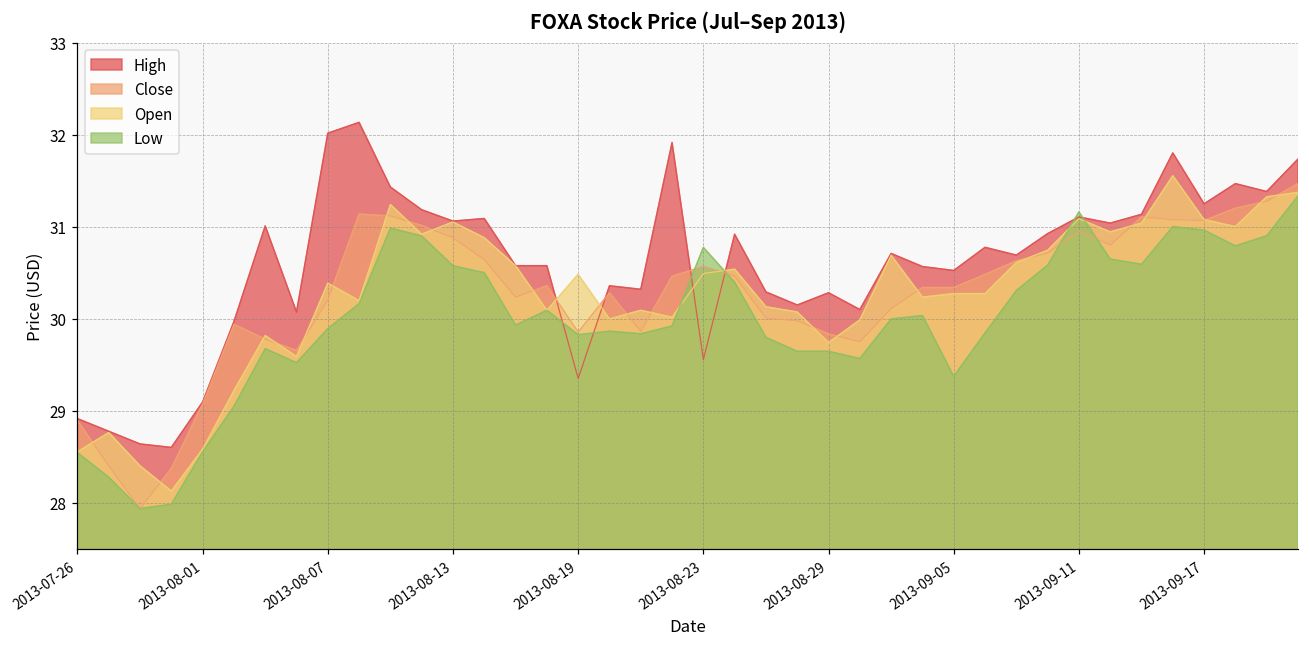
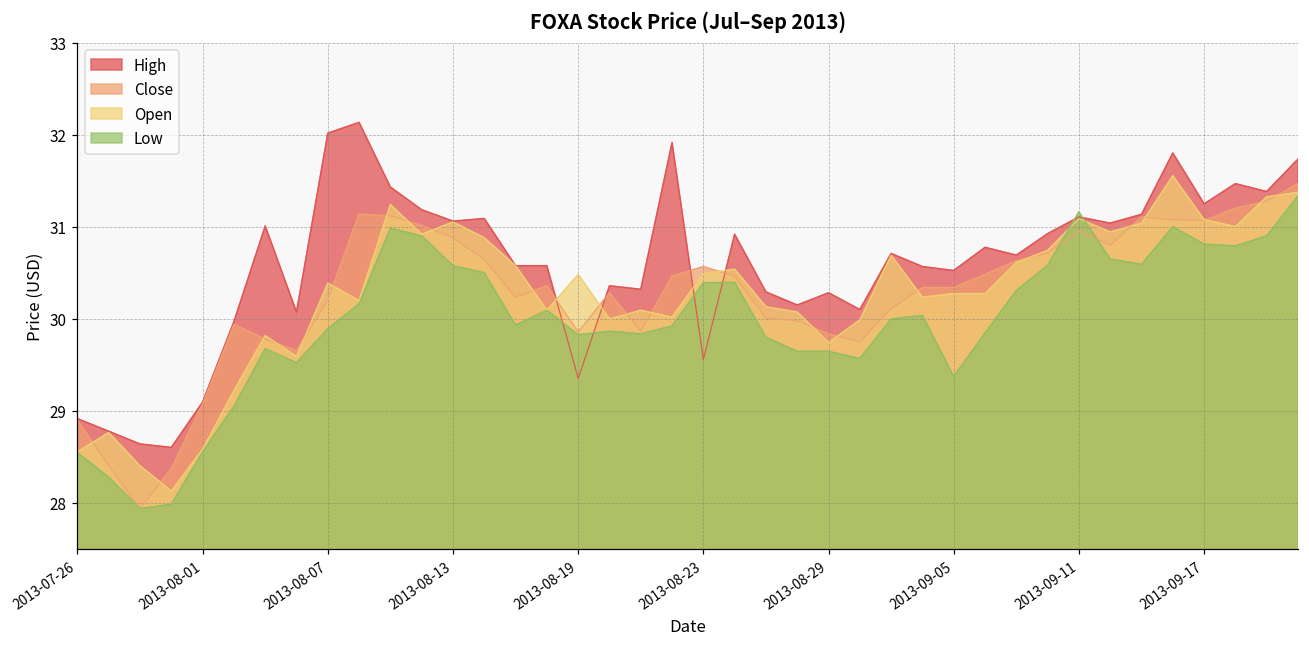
Low, 2013-08-23: 30.8 -> 30.4
Low, 2013-09-17: 31.0 -> 30.8
